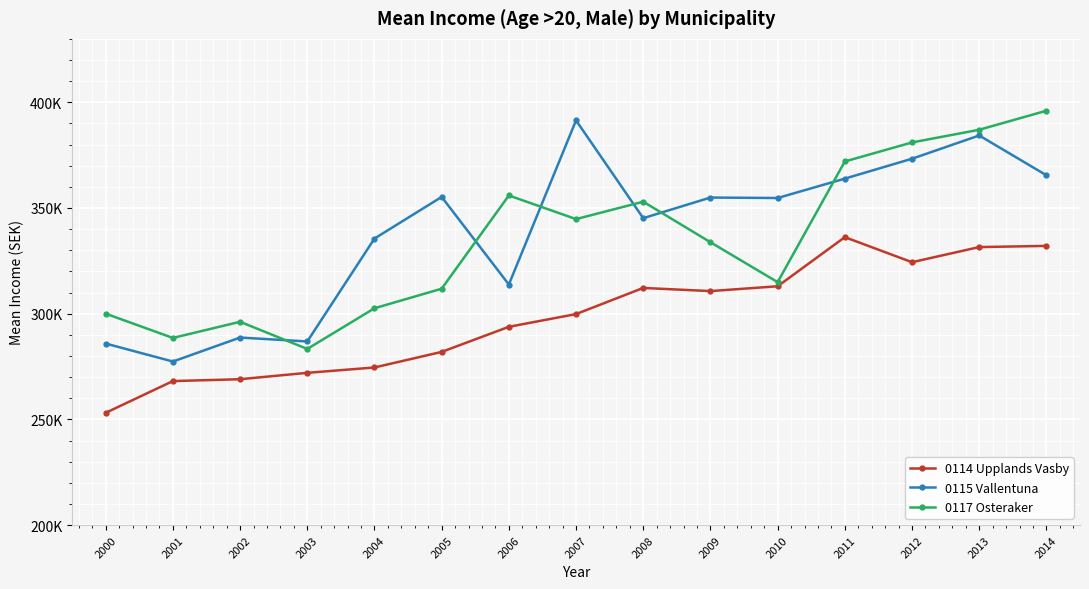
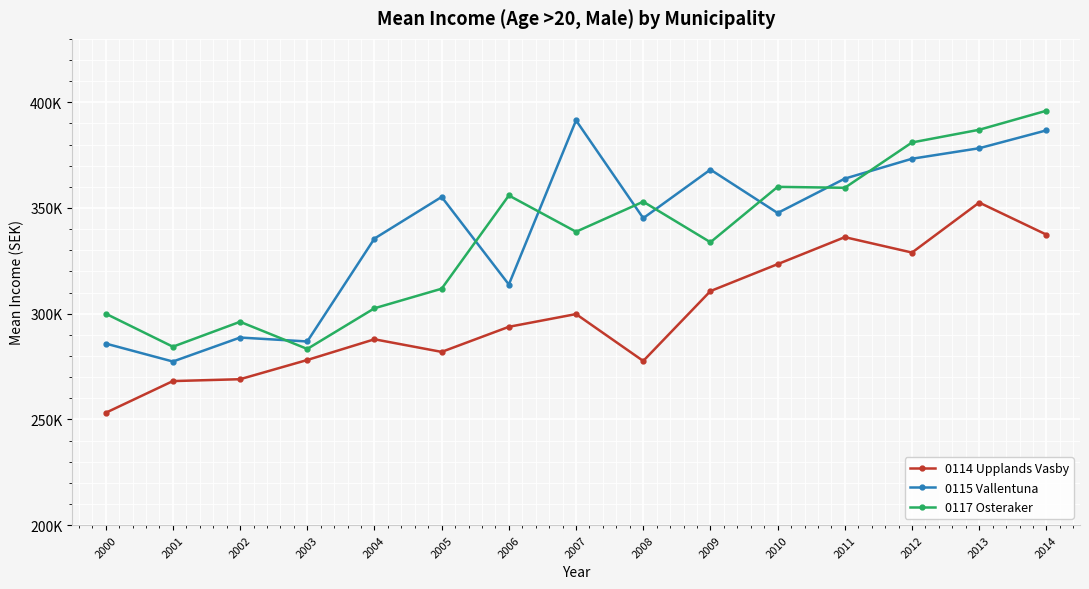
0117 Osteraker, 2001: 289000 -> 284000
0114 Upplands Vasby, 2003: 272000 -> 278000
0114 Upplands Vasby, 2004: 275000 -> 288000
0117 Osteraker, 2007: 345000 -> 339000
0114 Upplands Vasby, 2008: 312000 -> 278000
0115 Vallentuna, 2009: 355000 -> 368000
0114 Upplands Vasby, 2010: 313000 -> 323000
0115 Vallentuna, 2010: 355000 -> 348000
0117 Osteraker, 2010: 315000 -> 360000
0117 Osteraker, 2011: 372000 -> 360000
0114 Upplands Vasby, 2012: 324000 -> 329000
0114 Upplands Vasby, 2013: 332000 -> 353000
0115 Vallentuna, 2013: 384000 -> 378000
0114 Upplands Vasby, 2014: 332000 -> 337000
0115 Vallentuna, 2014: 365000 -> 387000
